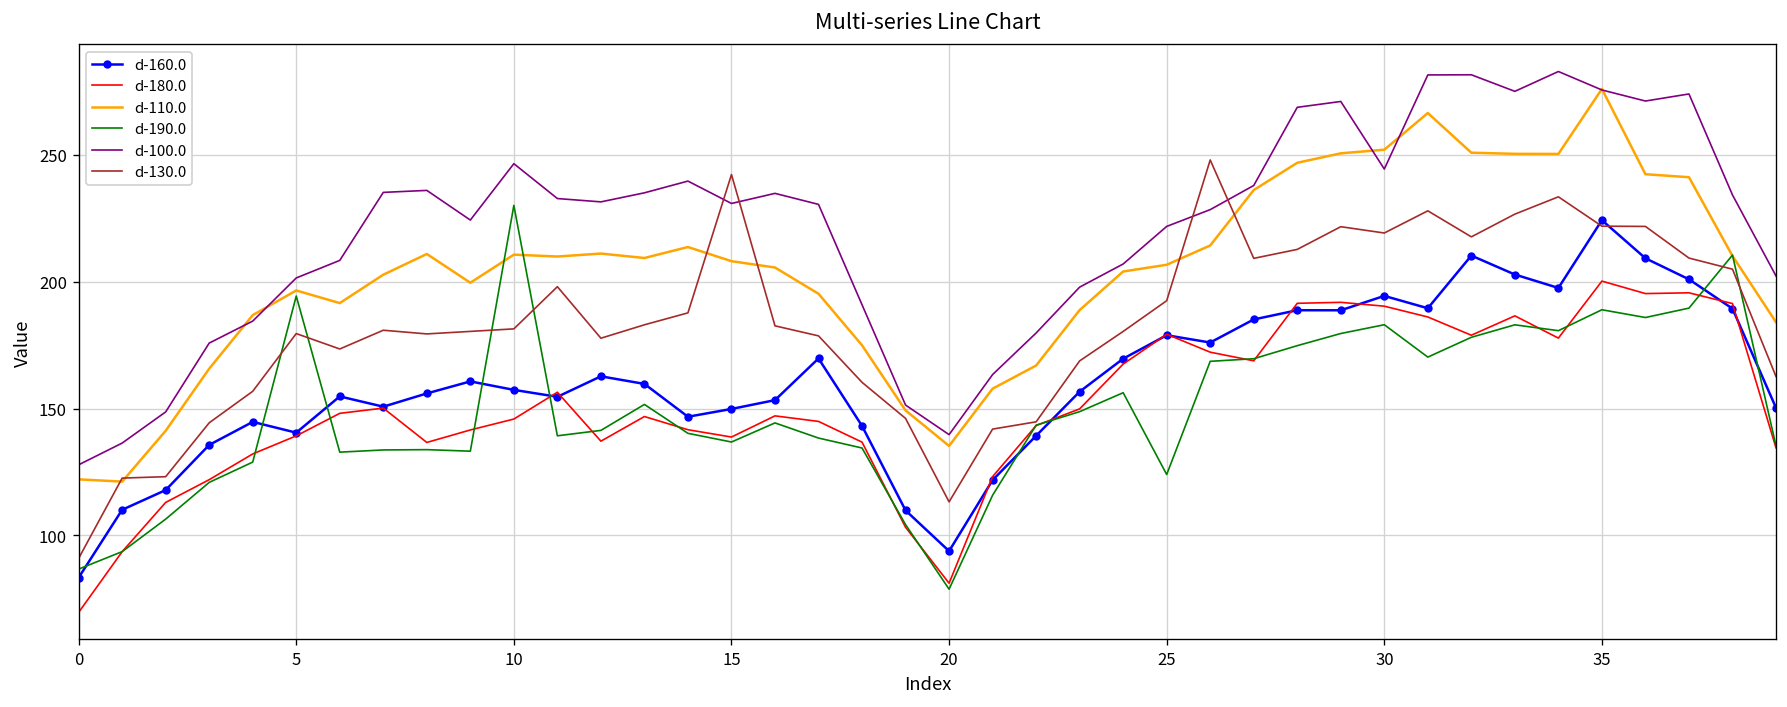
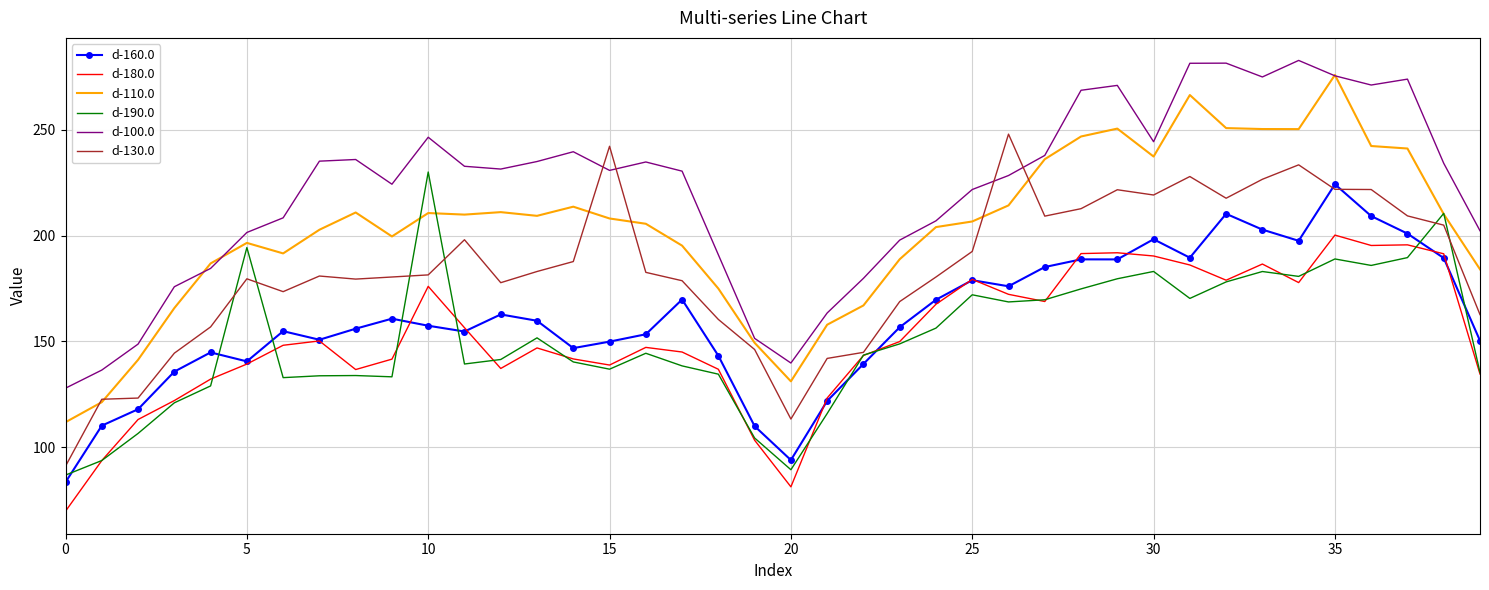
d-110.0, 0: 122 -> 112
d-180.0, 10: 146 -> 176
d-110.0, 20: 135 -> 131
d-190.0, 20: 79 -> 89
d-190.0, 25: 124 -> 172
d-160.0, 30: 194 -> 198
d-110.0, 30: 252 -> 237
